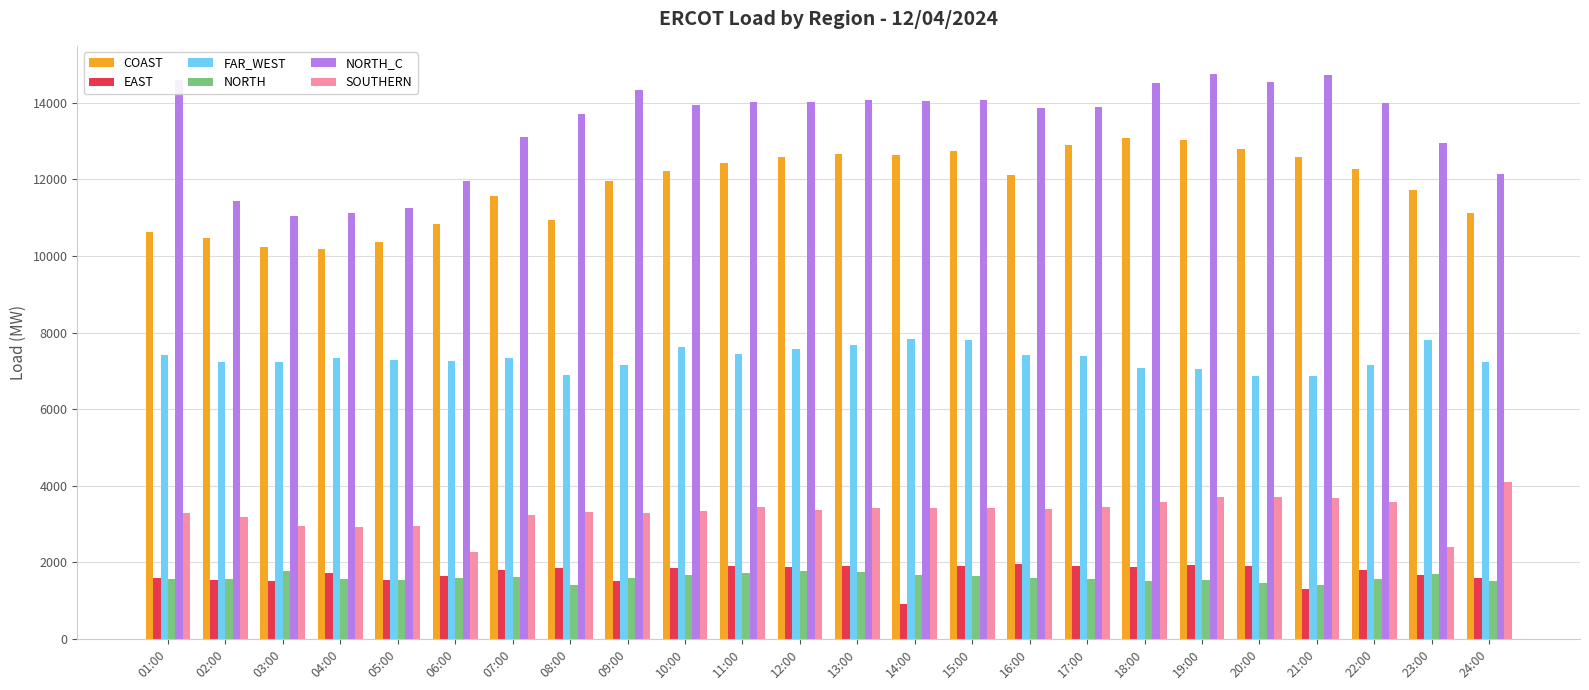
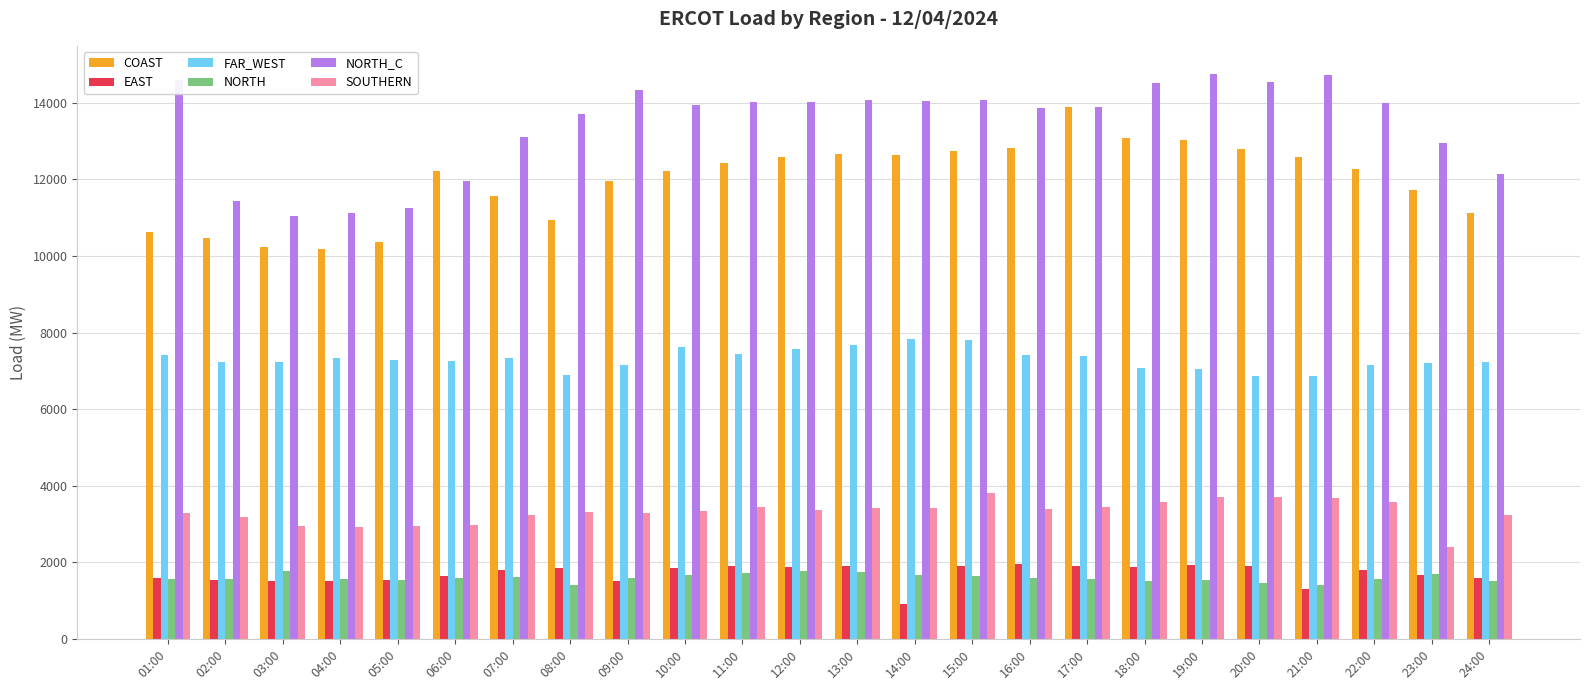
EAST, 04:00: 1700 -> 1500
COAST, 06:00: 10800 -> 12200
SOUTHERN, 06:00: 2300 -> 3000
SOUTHERN, 15:00: 3400 -> 3800
COAST, 16:00: 12100 -> 12800
COAST, 17:00: 12900 -> 13900
FAR_WEST, 23:00: 7800 -> 7200
SOUTHERN, 24:00: 4100 -> 3200
